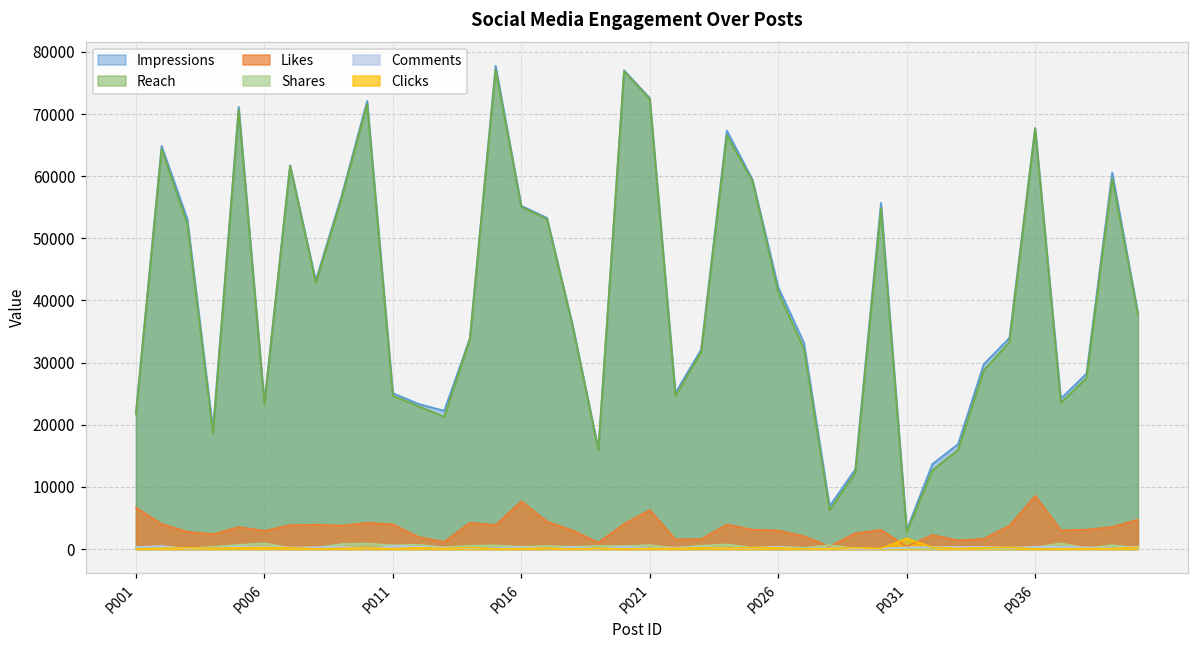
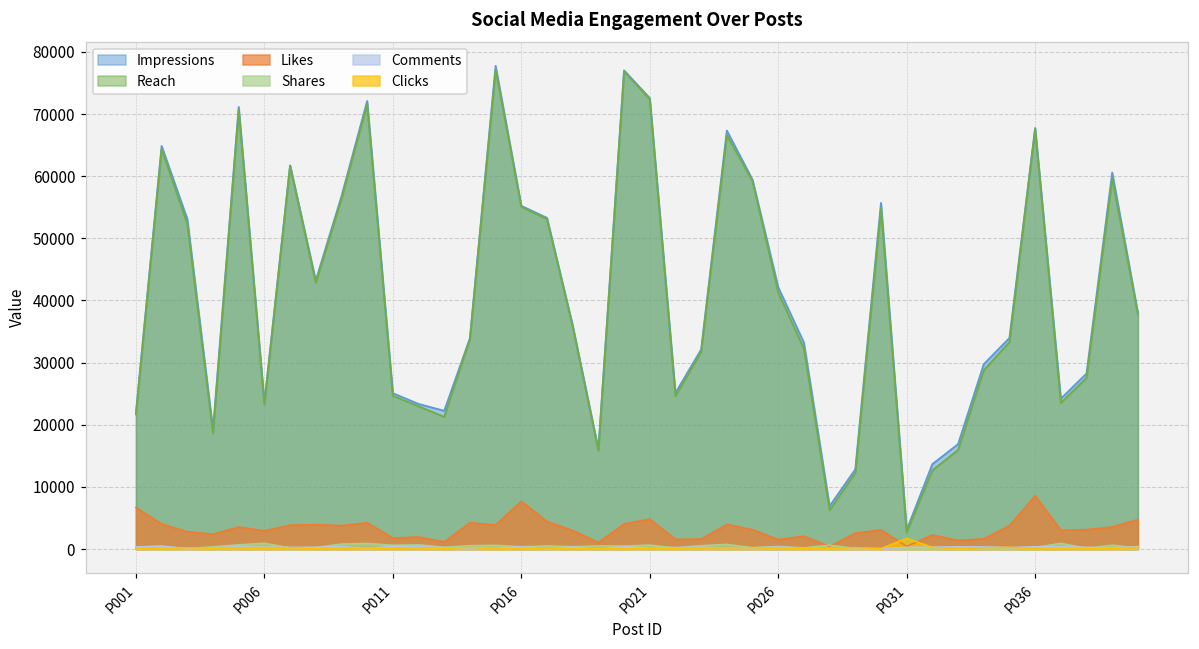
Likes, P011: 4000 -> 2000
Likes, P021: 6000 -> 5000
Likes, P026: 3000 -> 2000
